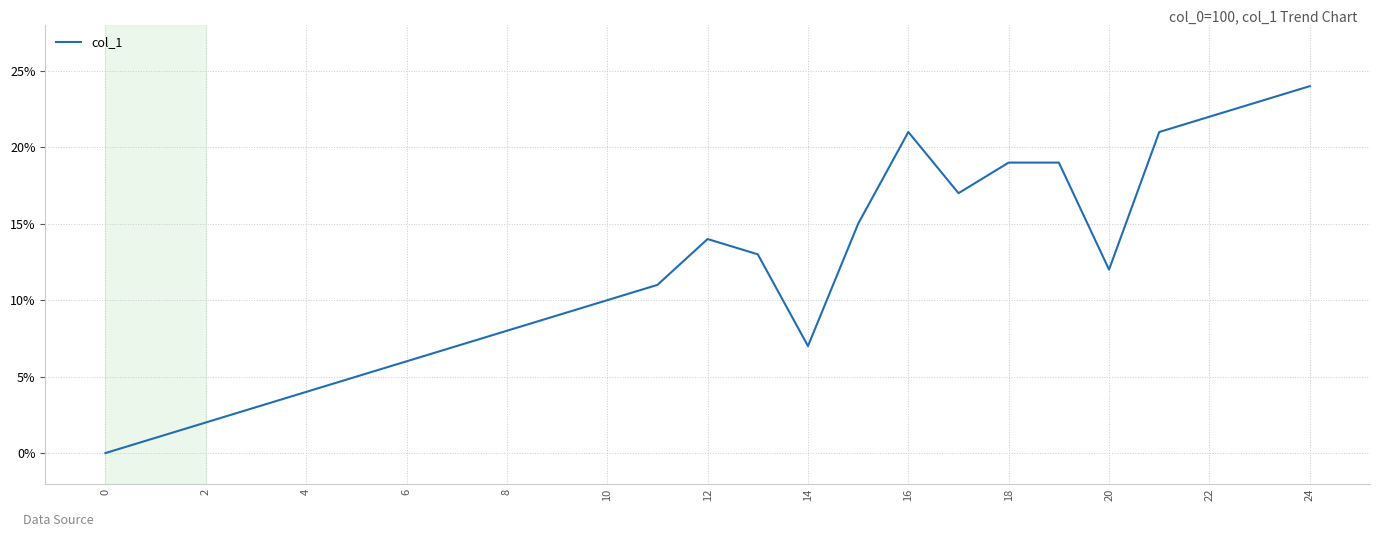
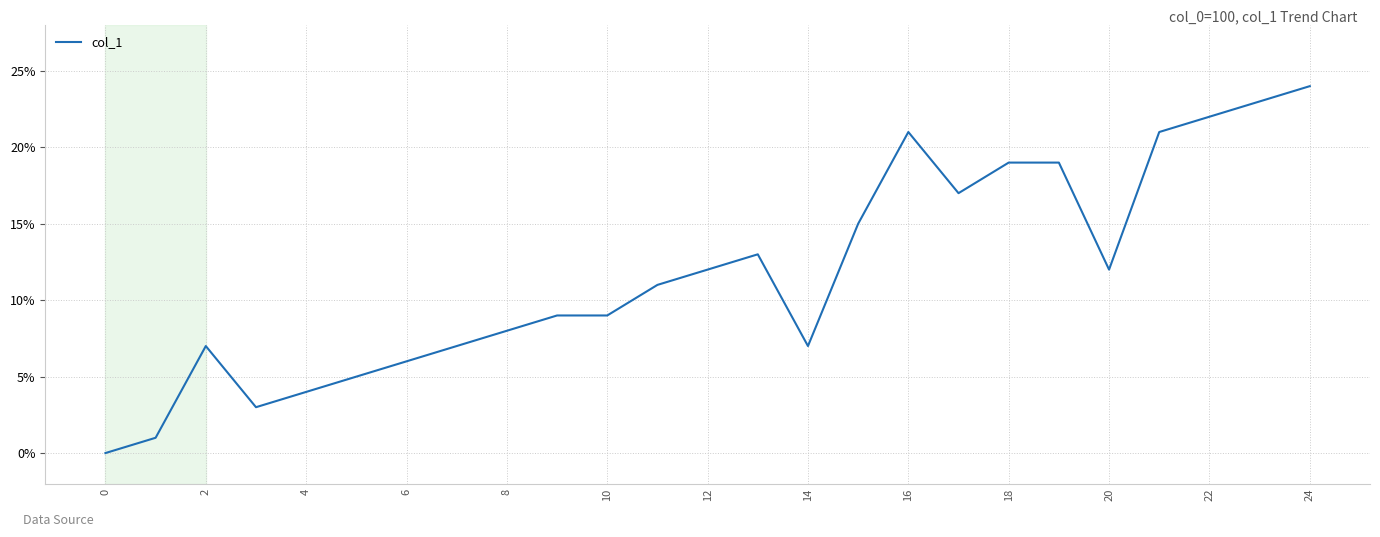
2: 2% -> 7%
10: 10% -> 9%
12: 14% -> 12%
